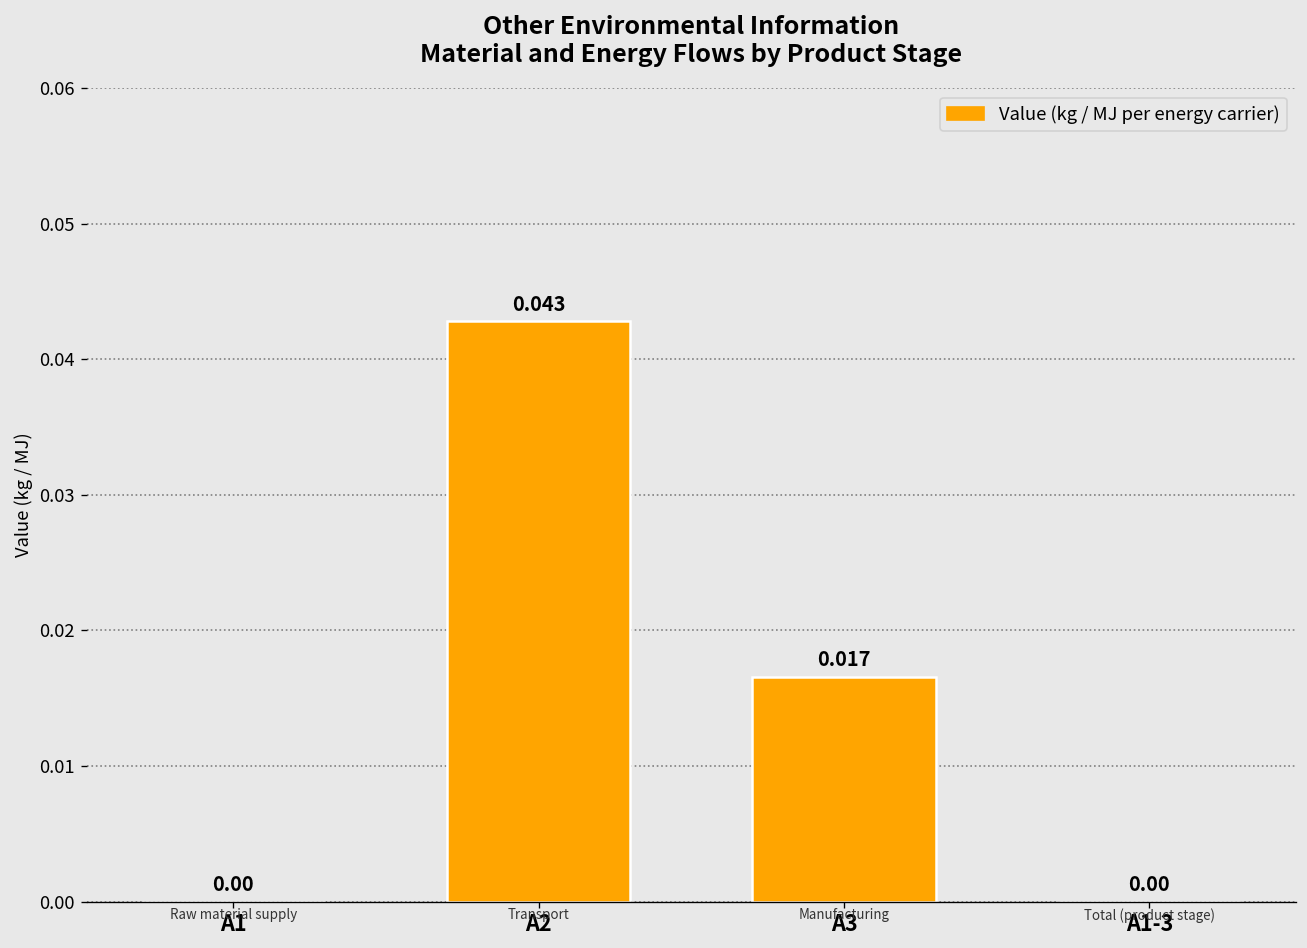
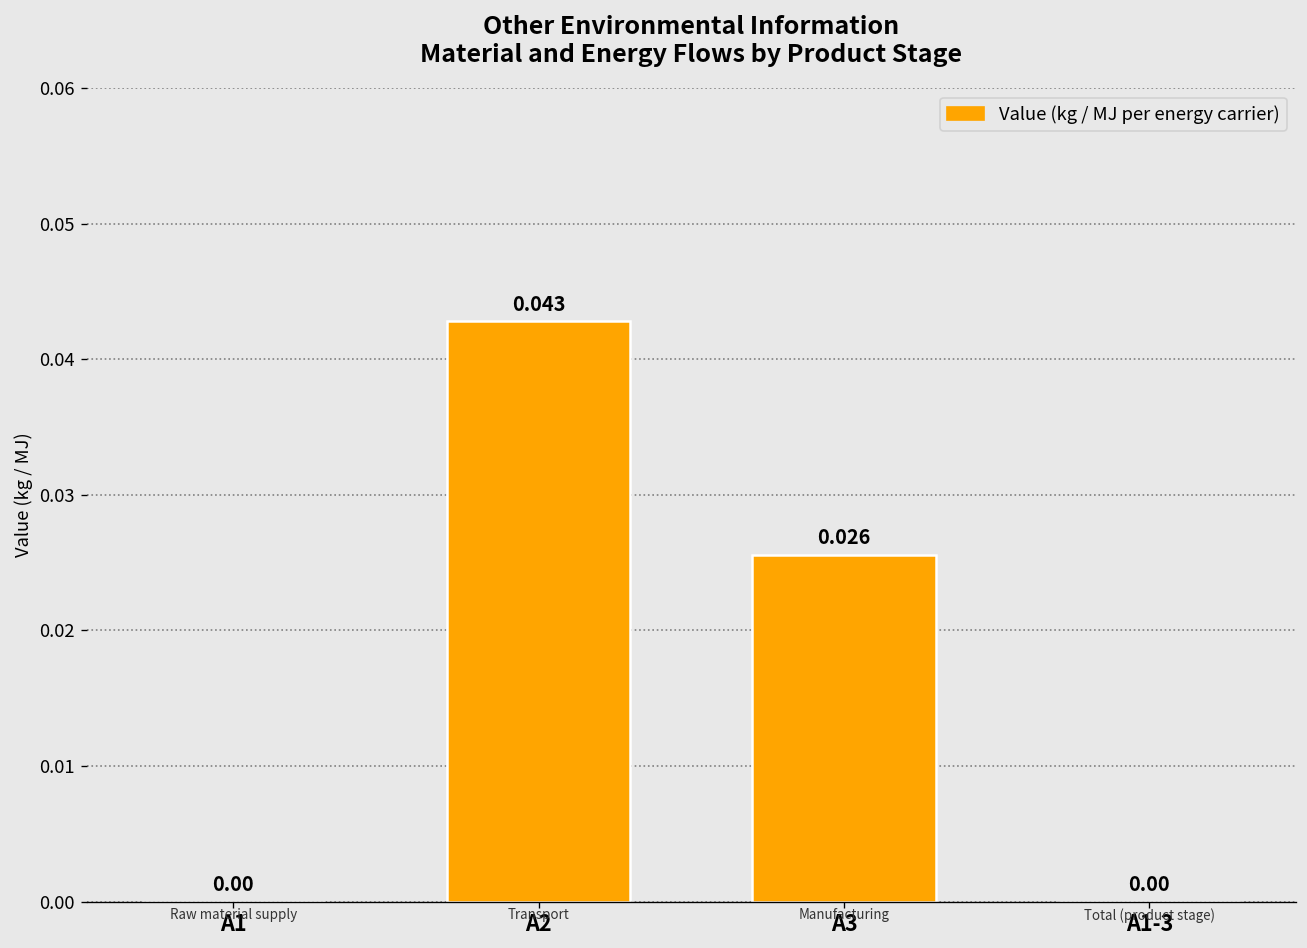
A3: 0.017 -> 0.026
